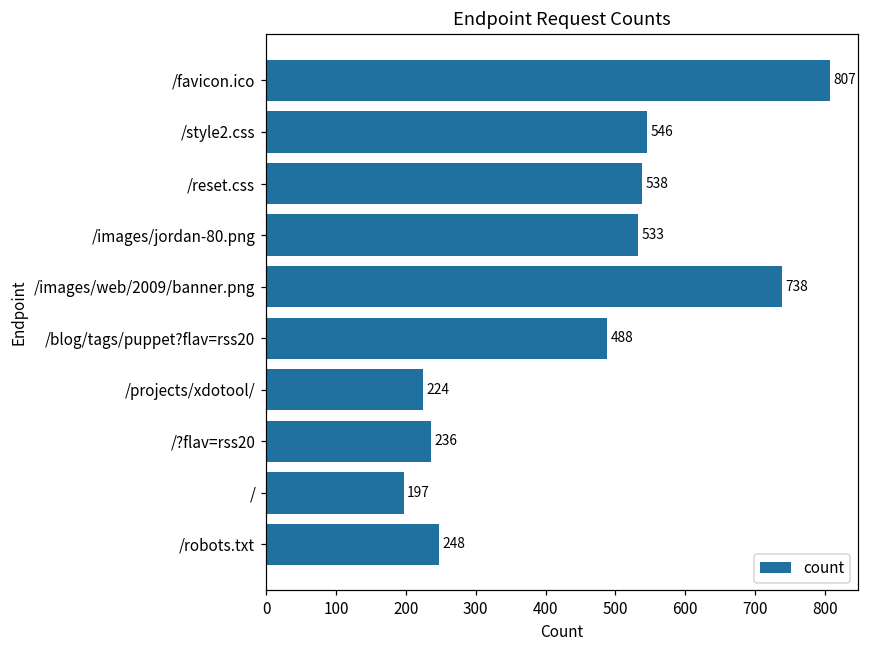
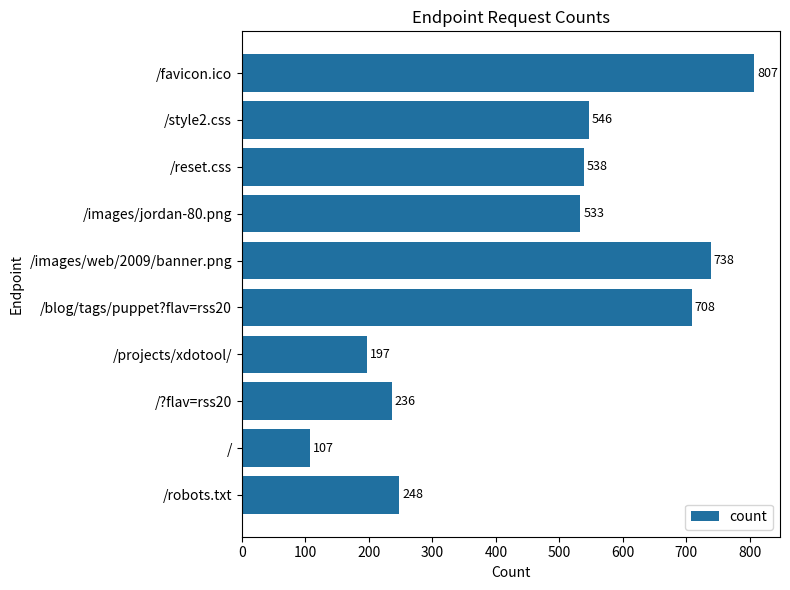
/blog/tags/puppet?flav=rss20: 488 -> 708
/projects/xdotool/: 224 -> 197
/: 197 -> 107
